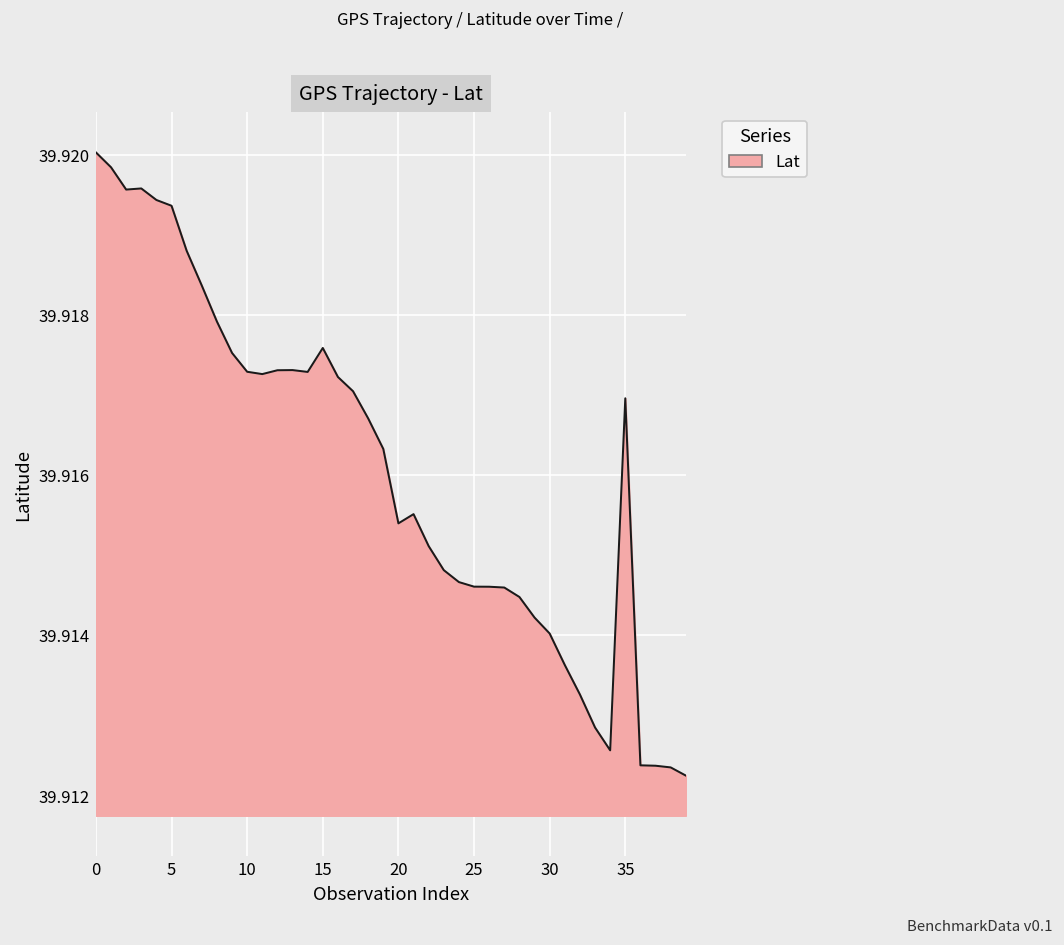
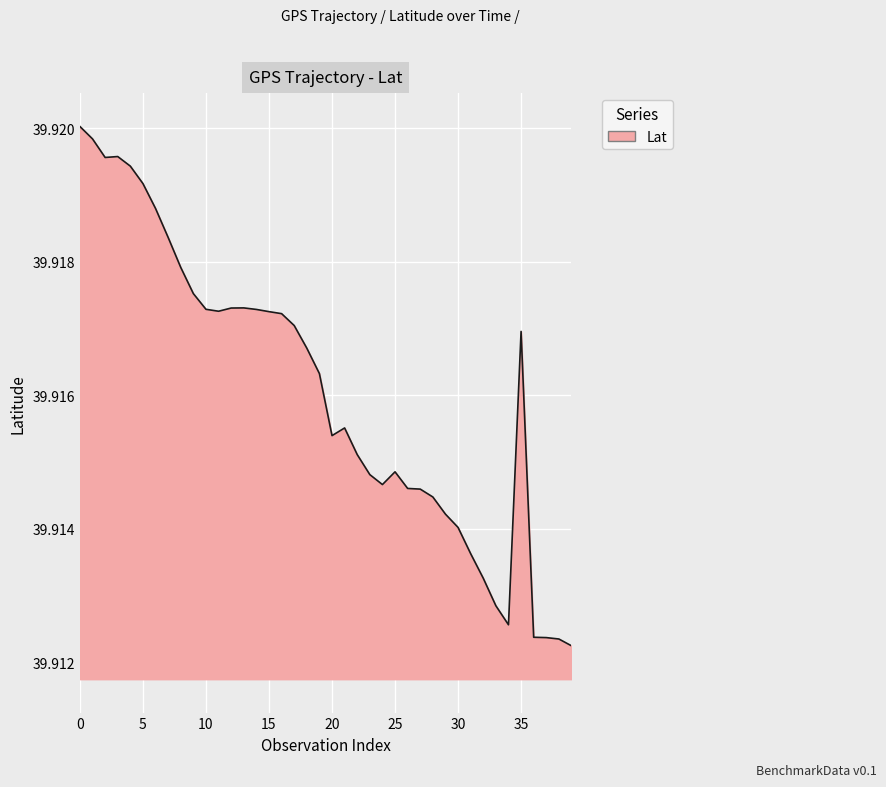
5: 39.9194 -> 39.9192
15: 39.9176 -> 39.9173
25: 39.9146 -> 39.9149
